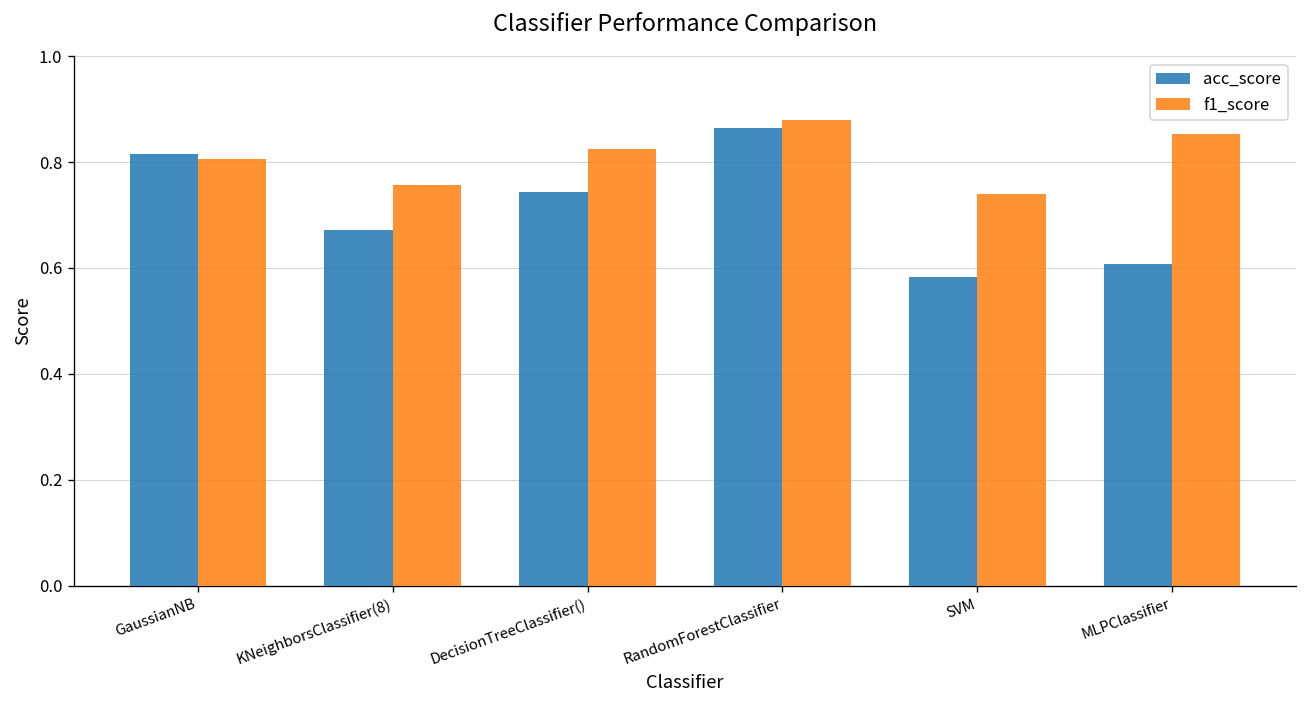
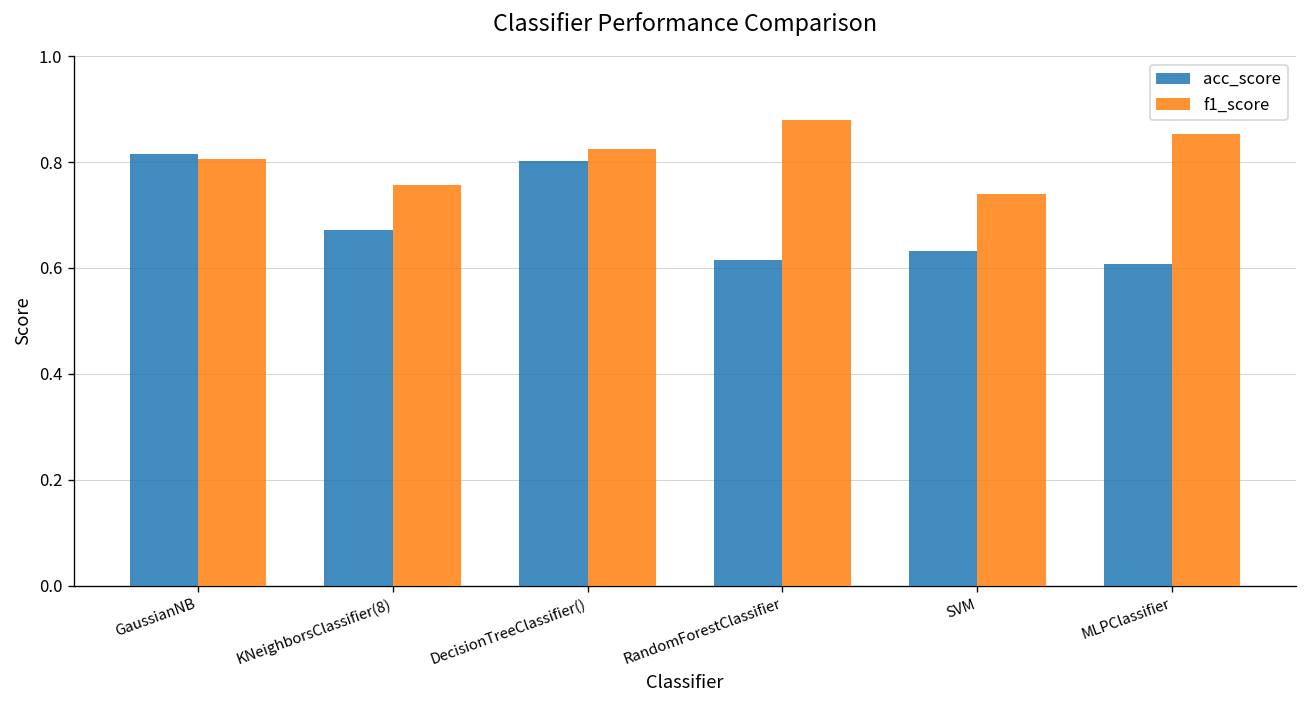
acc_score, DecisionTreeClassifier(): 0.74 -> 0.80
acc_score, RandomForestClassifier: 0.86 -> 0.62
acc_score, SVM: 0.58 -> 0.63
